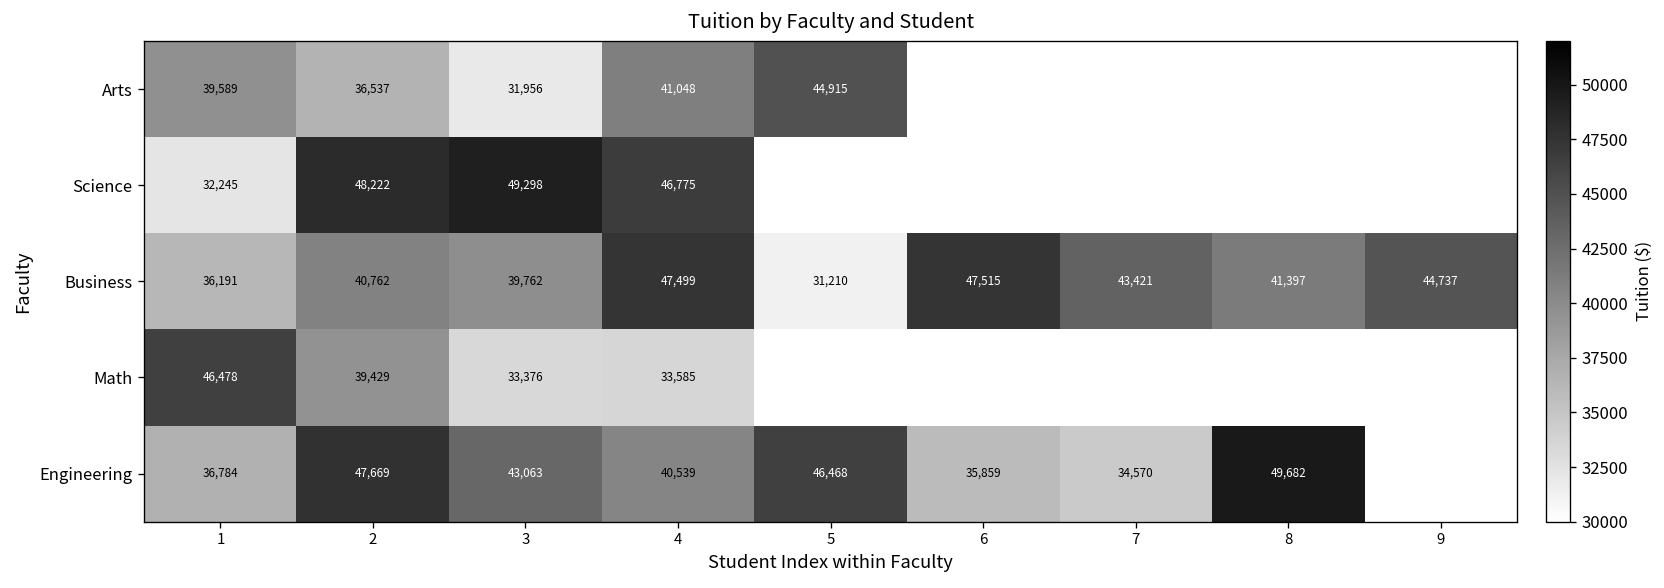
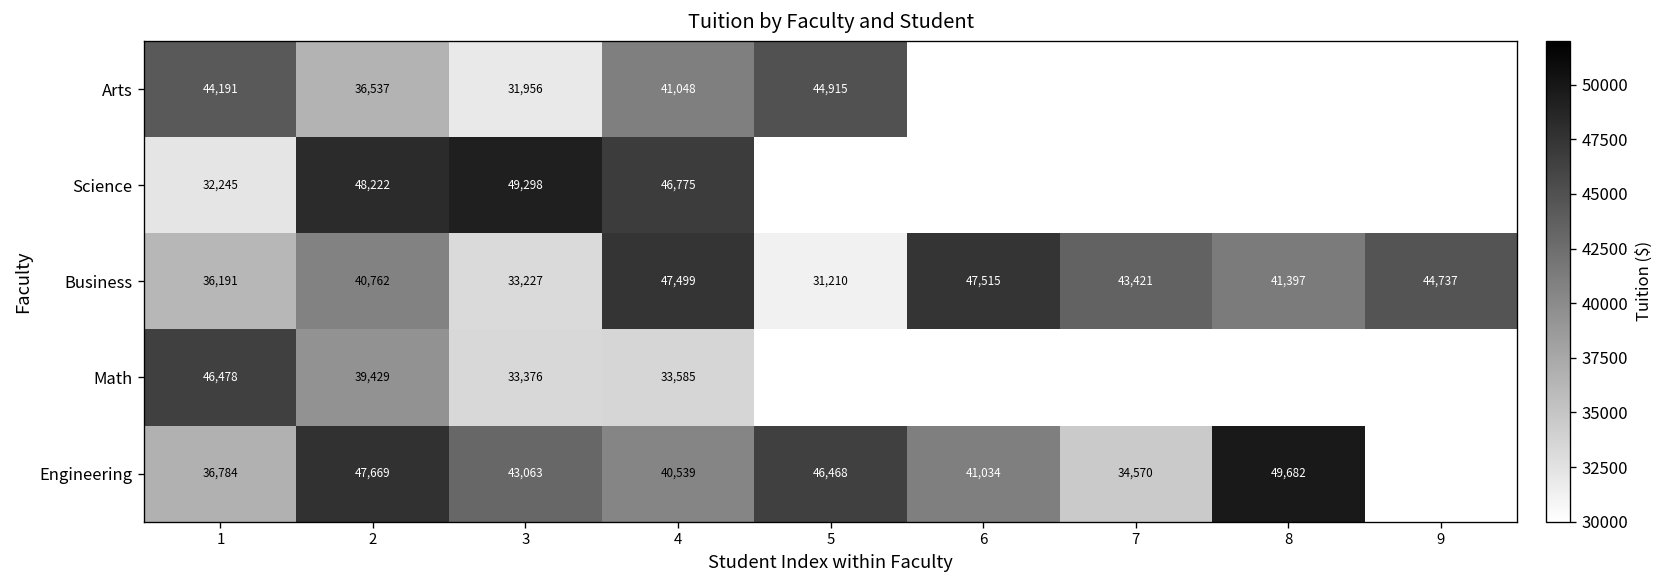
Arts, 1: 39,589 -> 44,191
Business, 3: 39,762 -> 33,227
Engineering, 6: 35,859 -> 41,034
